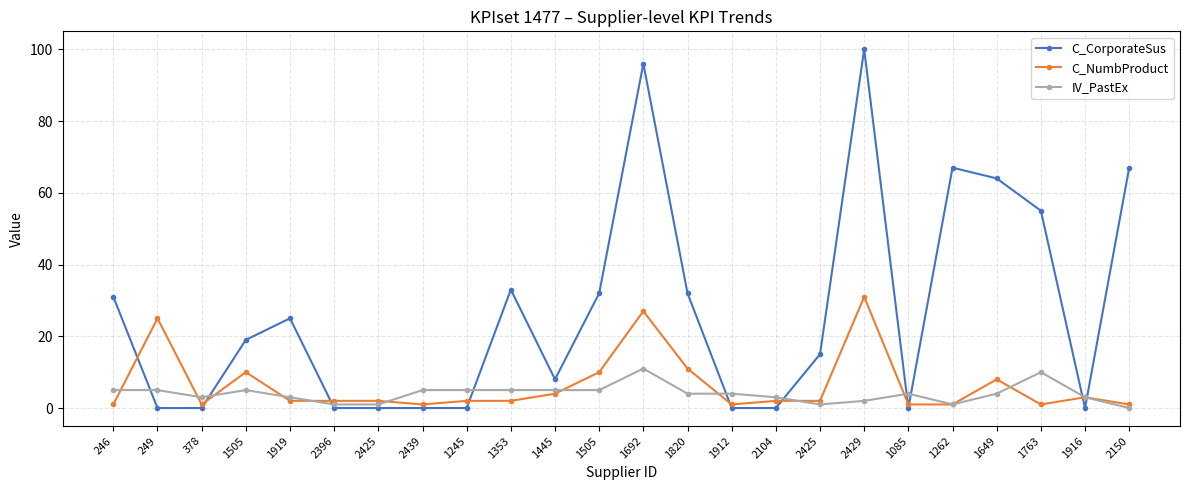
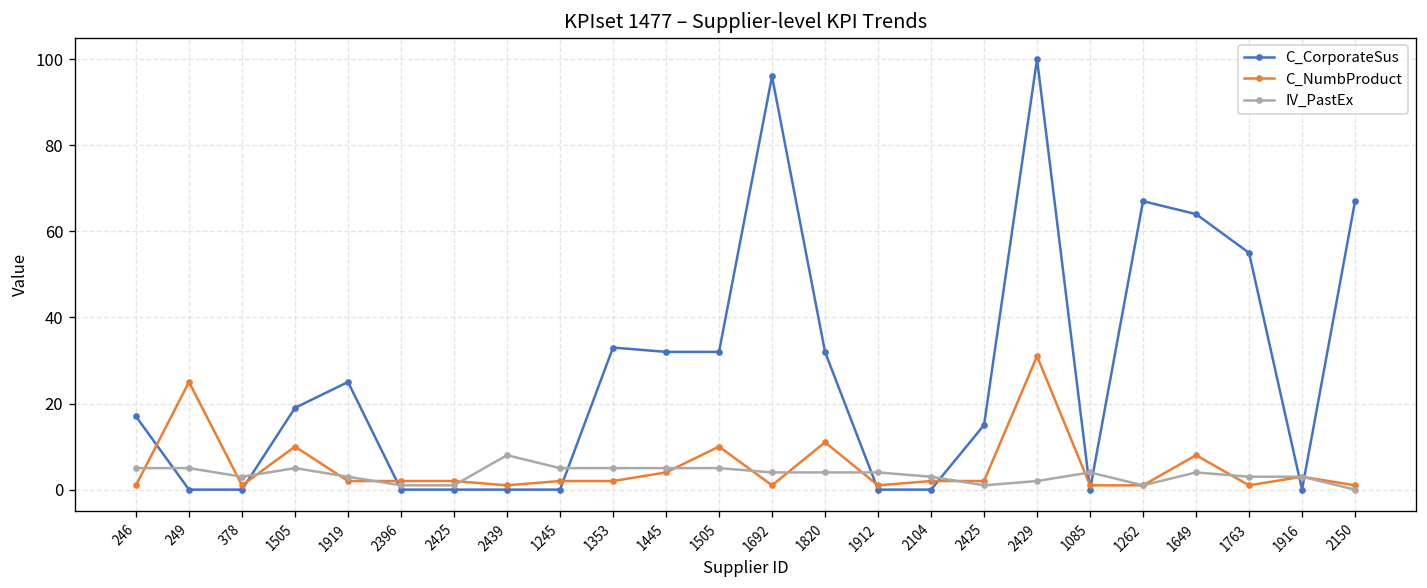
C_CorporateSus, 246: 31 -> 17
IV_PastEx, 2439: 5 -> 8
C_CorporateSus, 1445: 8 -> 32
C_NumbProduct, 1692: 27 -> 1
IV_PastEx, 1692: 11 -> 4
IV_PastEx, 1763: 10 -> 3
